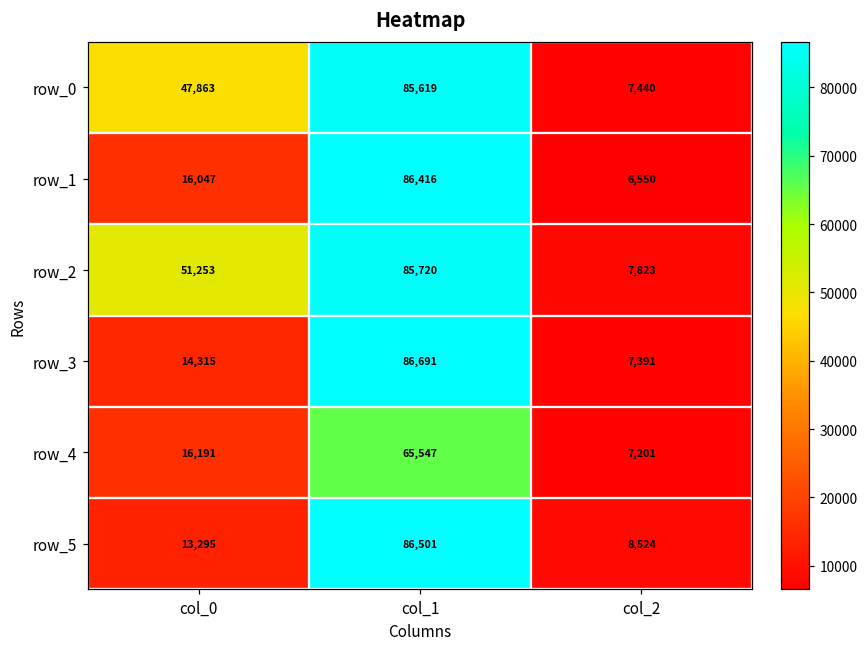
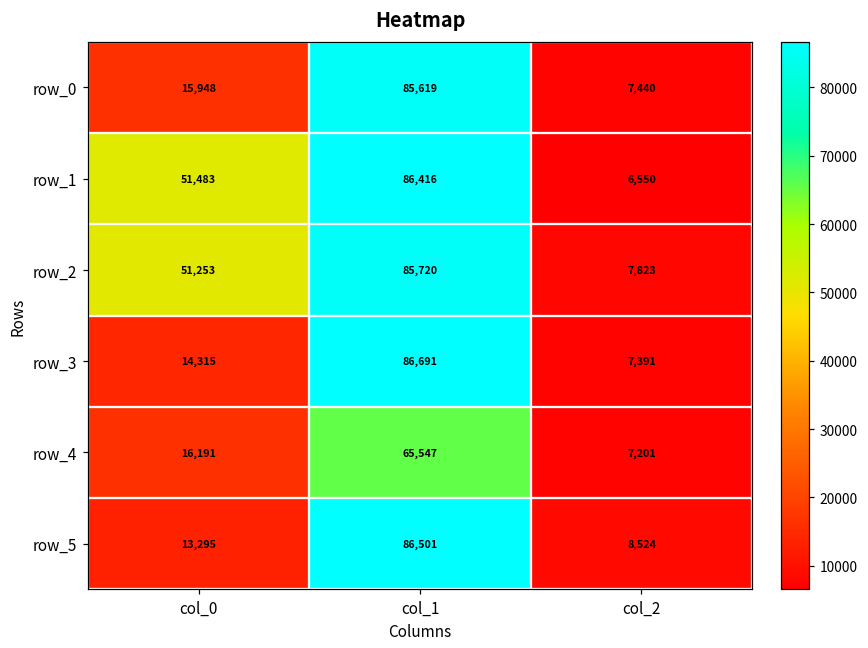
row_0, col_0: 47,863 -> 15,948
row_1, col_0: 16,047 -> 51,483
